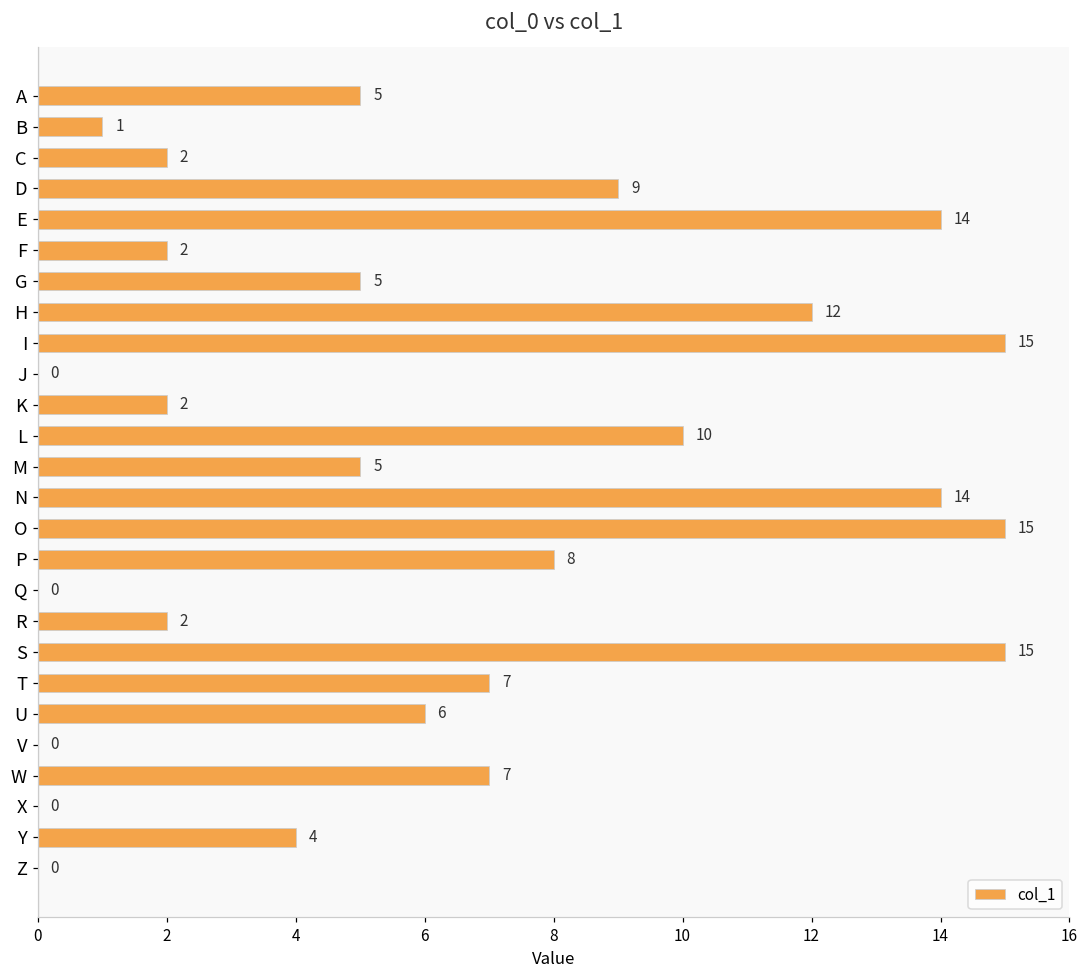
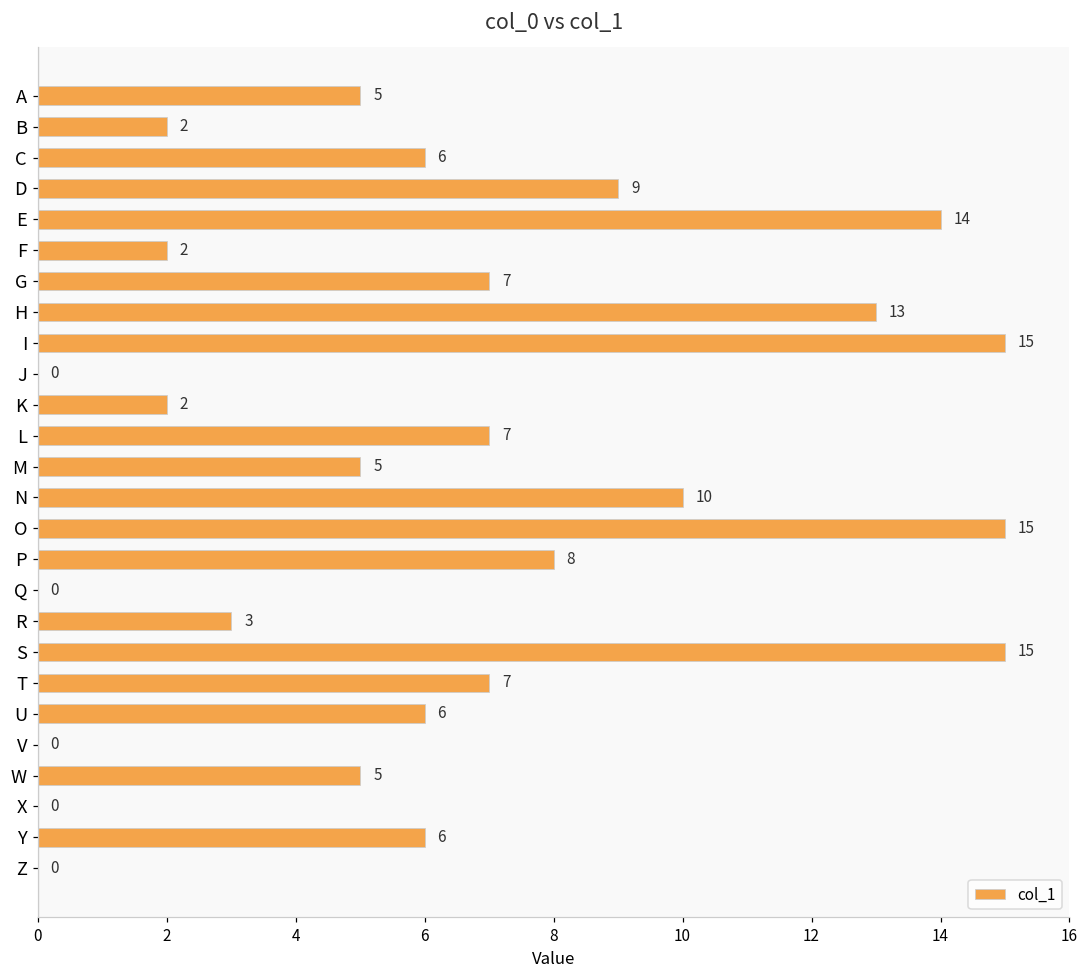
B: 1 -> 2
C: 2 -> 6
G: 5 -> 7
H: 12 -> 13
L: 10 -> 7
N: 14 -> 10
R: 2 -> 3
W: 7 -> 5
Y: 4 -> 6
